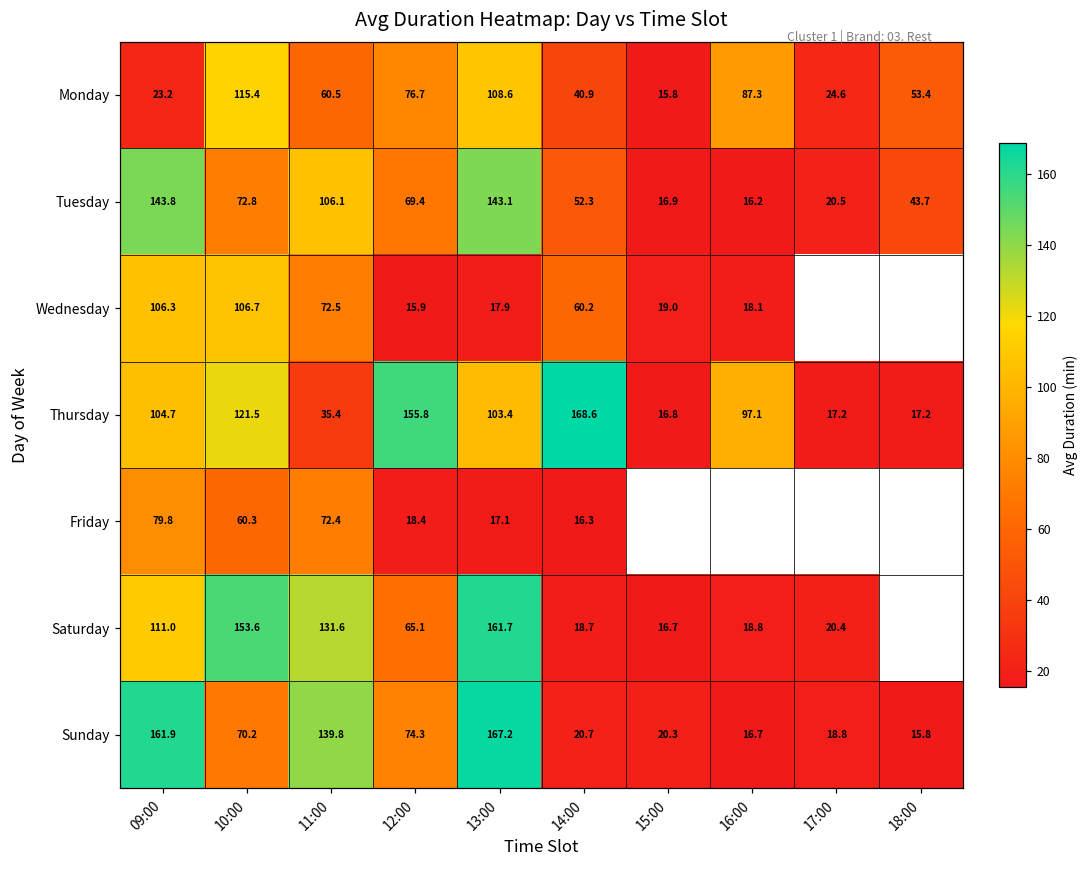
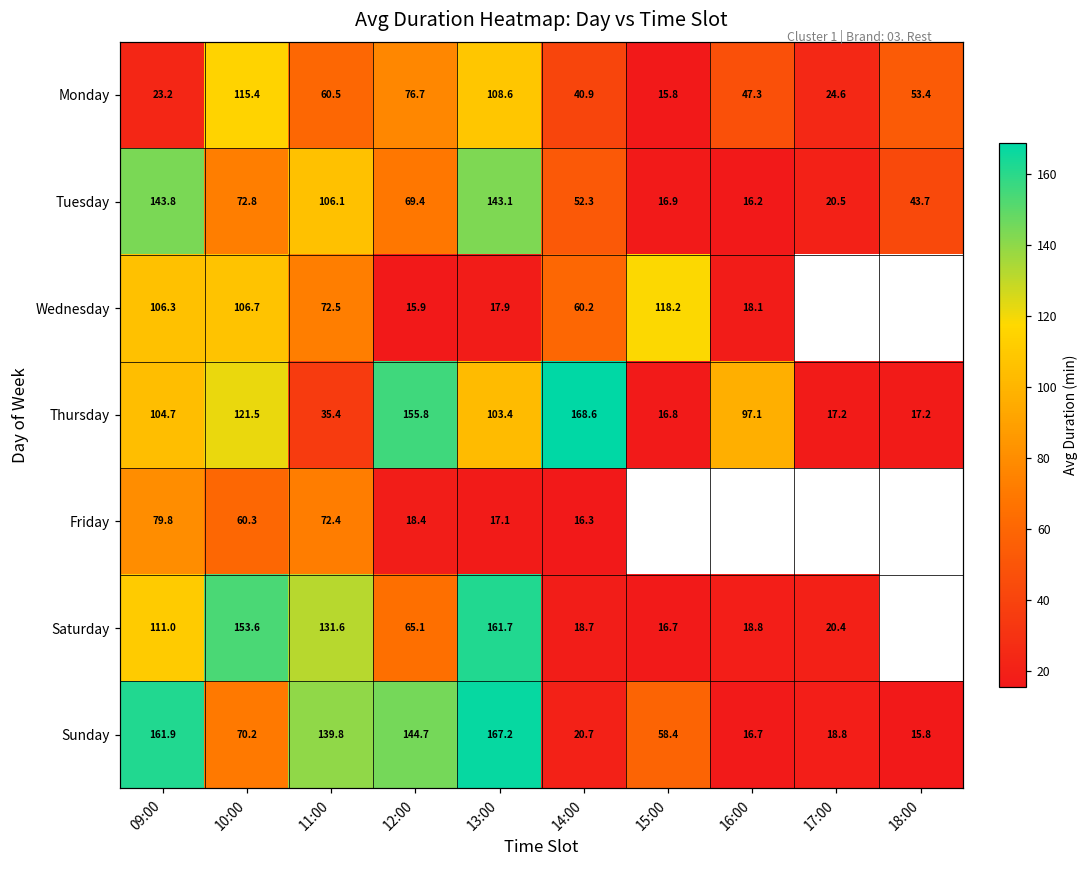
Monday, 16:00: 87.3 -> 47.3
Wednesday, 15:00: 19.0 -> 118.2
Sunday, 12:00: 74.3 -> 144.7
Sunday, 15:00: 20.3 -> 58.4
